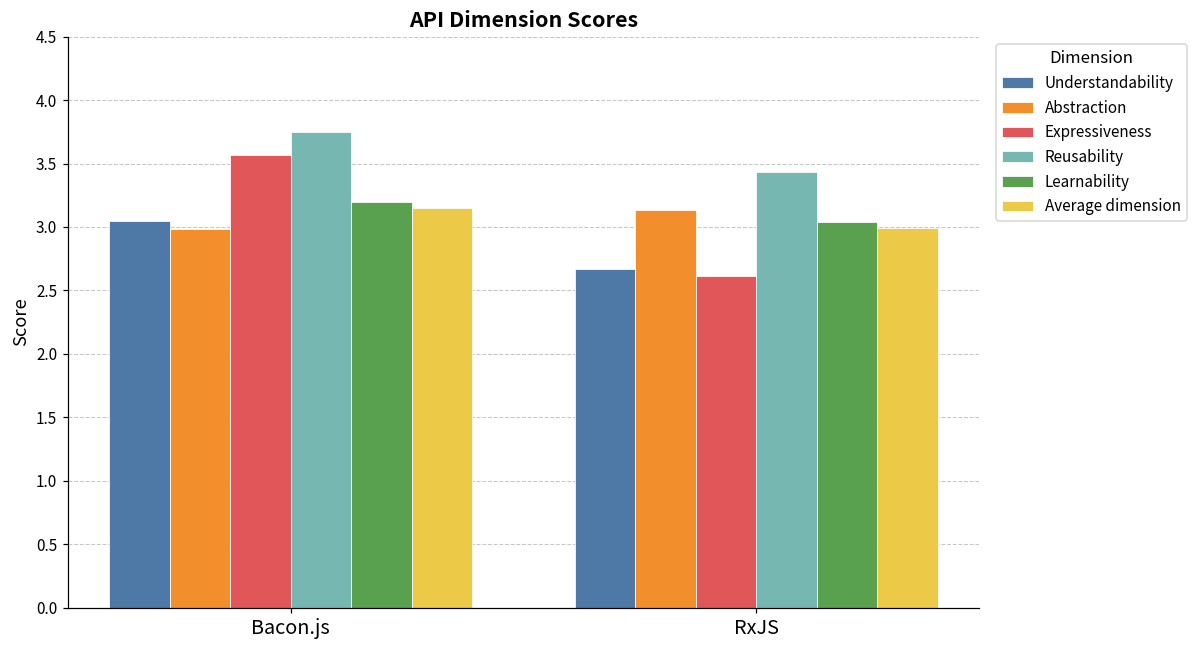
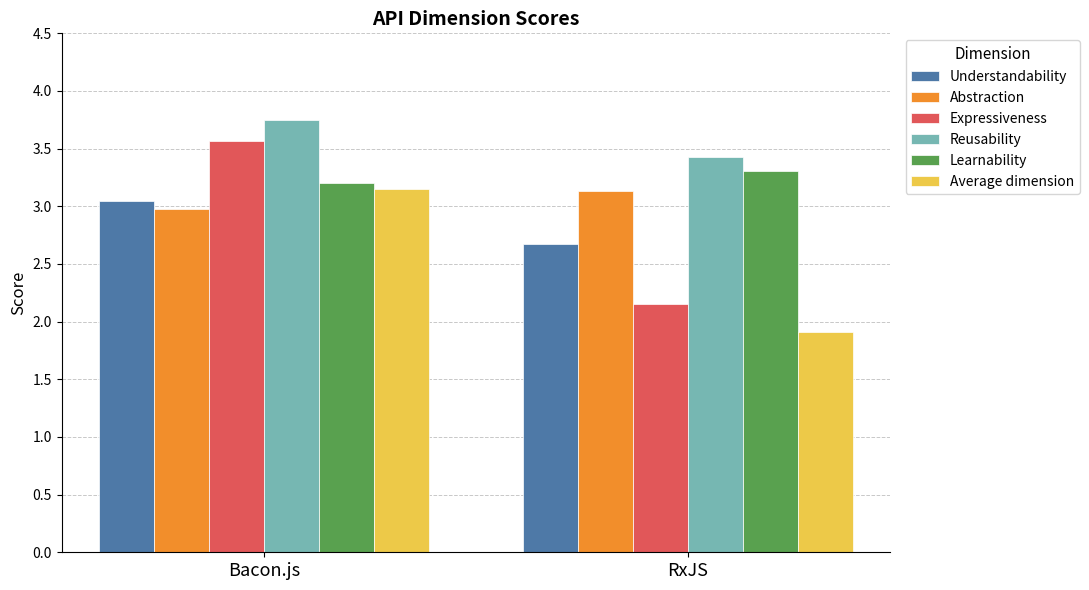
Expressiveness, RxJS: 2.61 -> 2.15
Learnability, RxJS: 3.04 -> 3.31
Average dimension, RxJS: 2.99 -> 1.91
